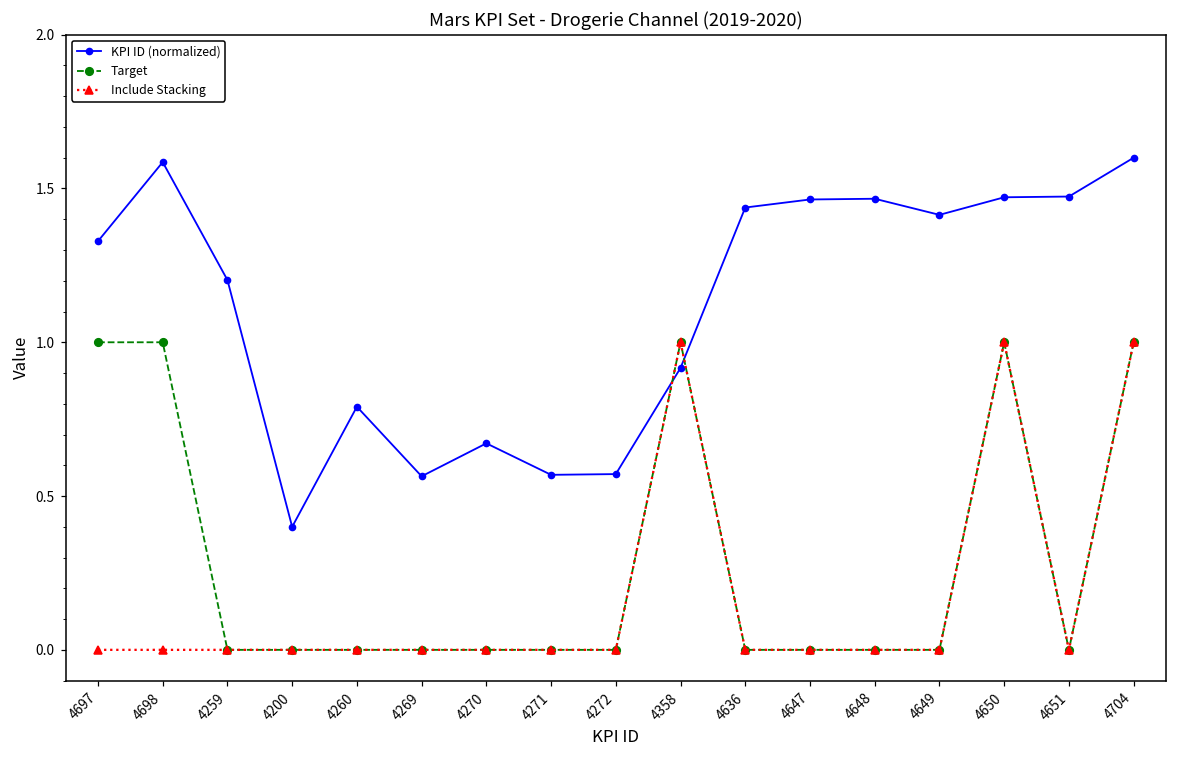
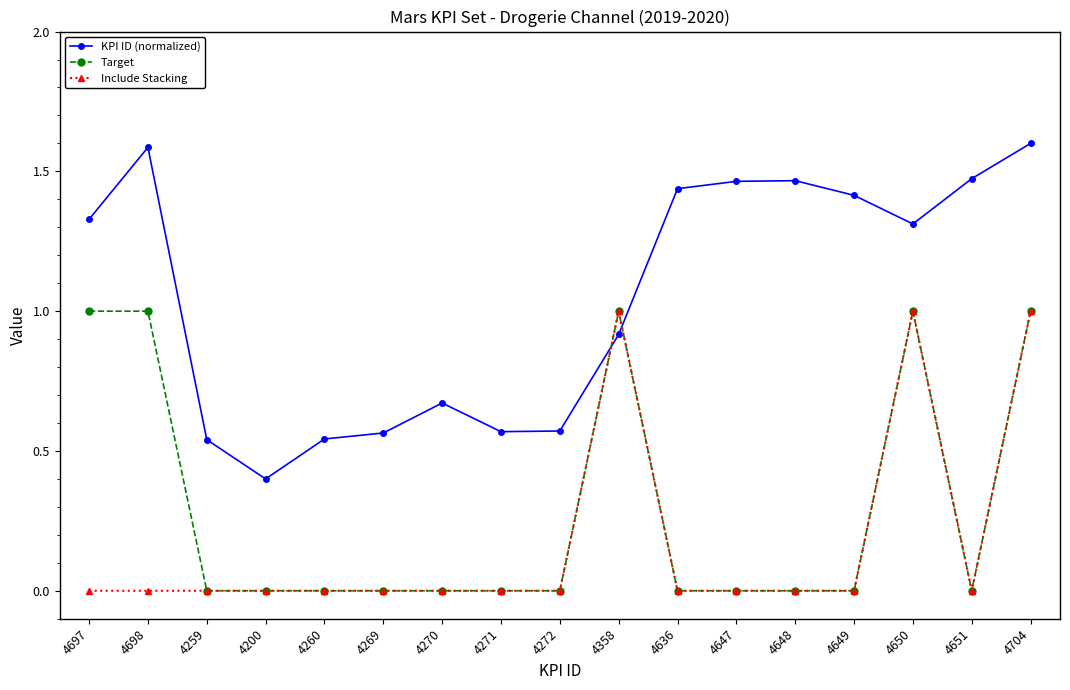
KPI ID (normalized), 4259: 1.20 -> 0.54
KPI ID (normalized), 4260: 0.79 -> 0.54
KPI ID (normalized), 4650: 1.47 -> 1.31
